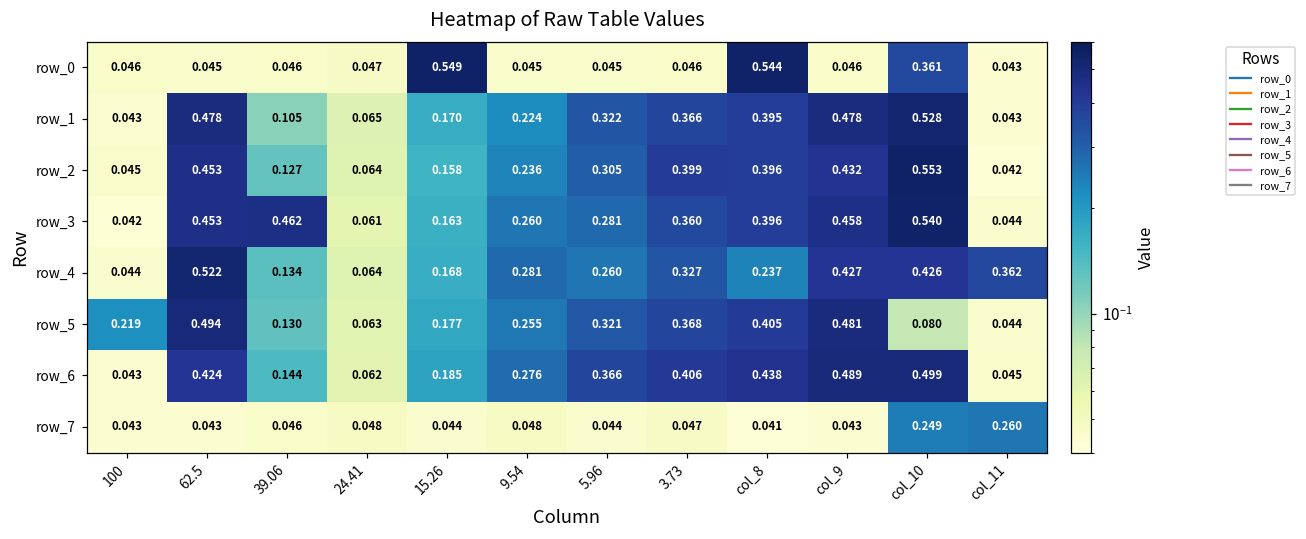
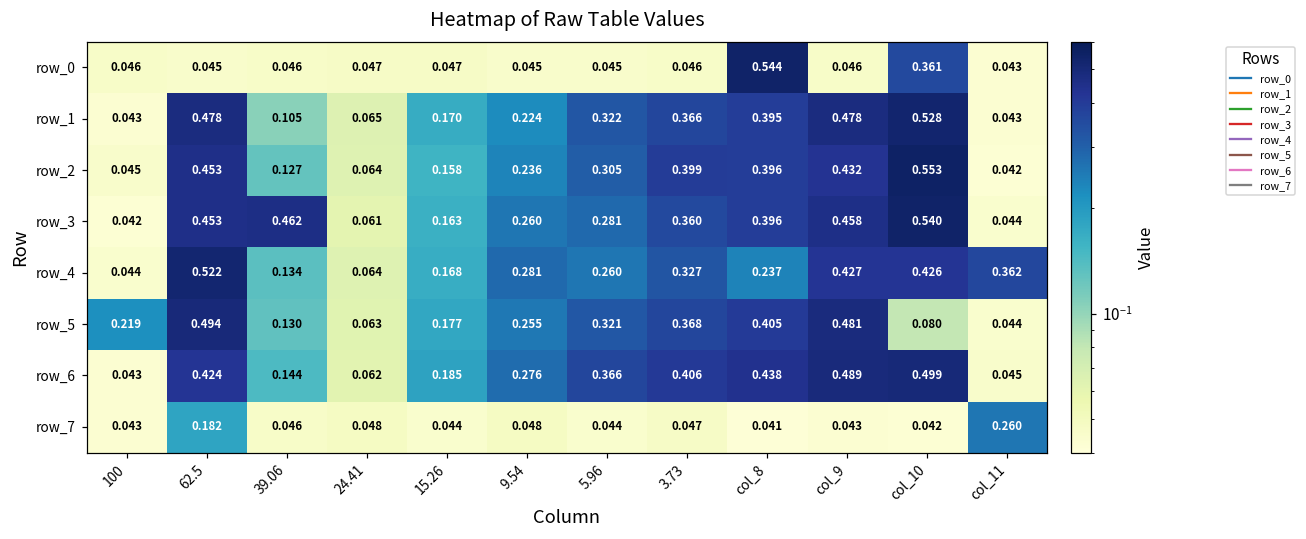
row_0, 15.26: 0.549 -> 0.047
row_7, 62.5: 0.043 -> 0.182
row_7, col_10: 0.249 -> 0.042
